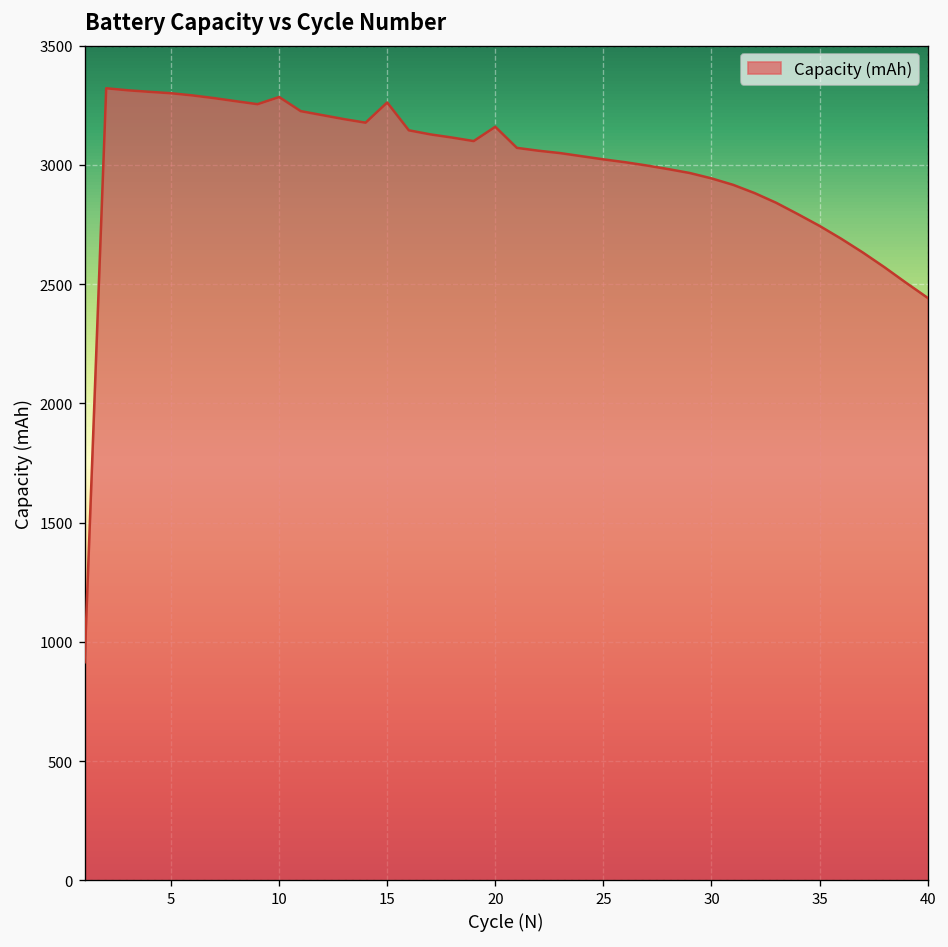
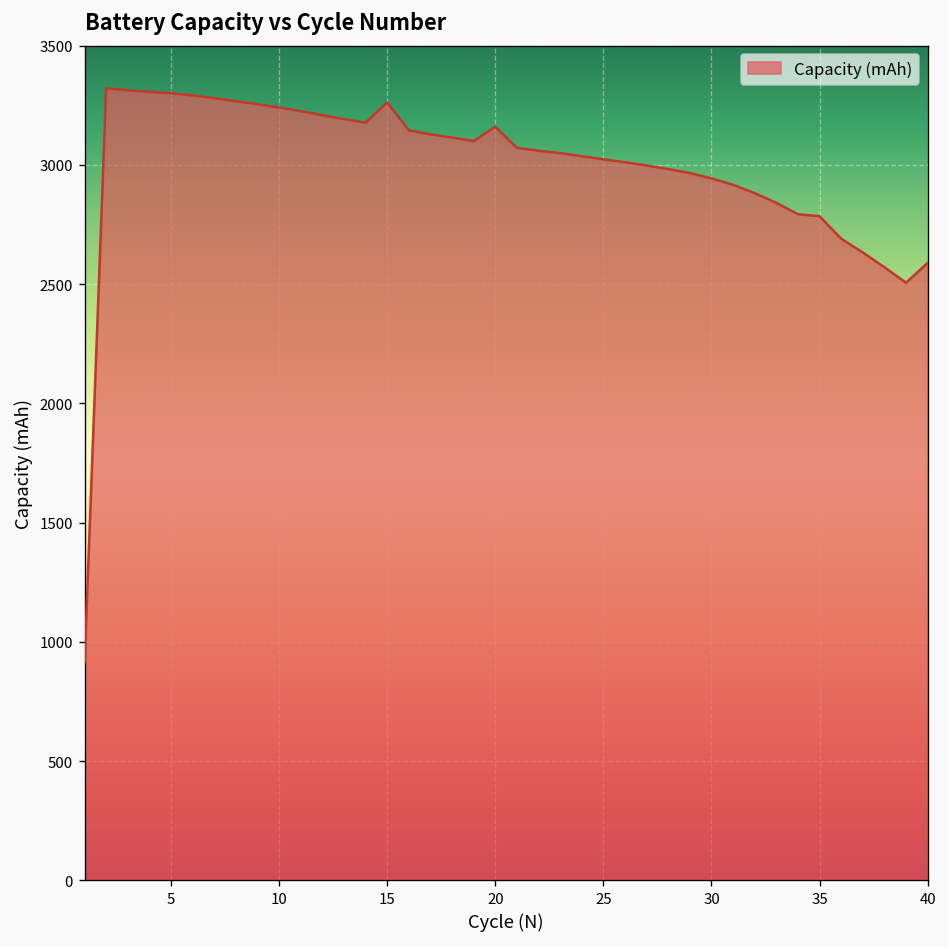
10: 3280 -> 3240
35: 2740 -> 2780
40: 2440 -> 2590
